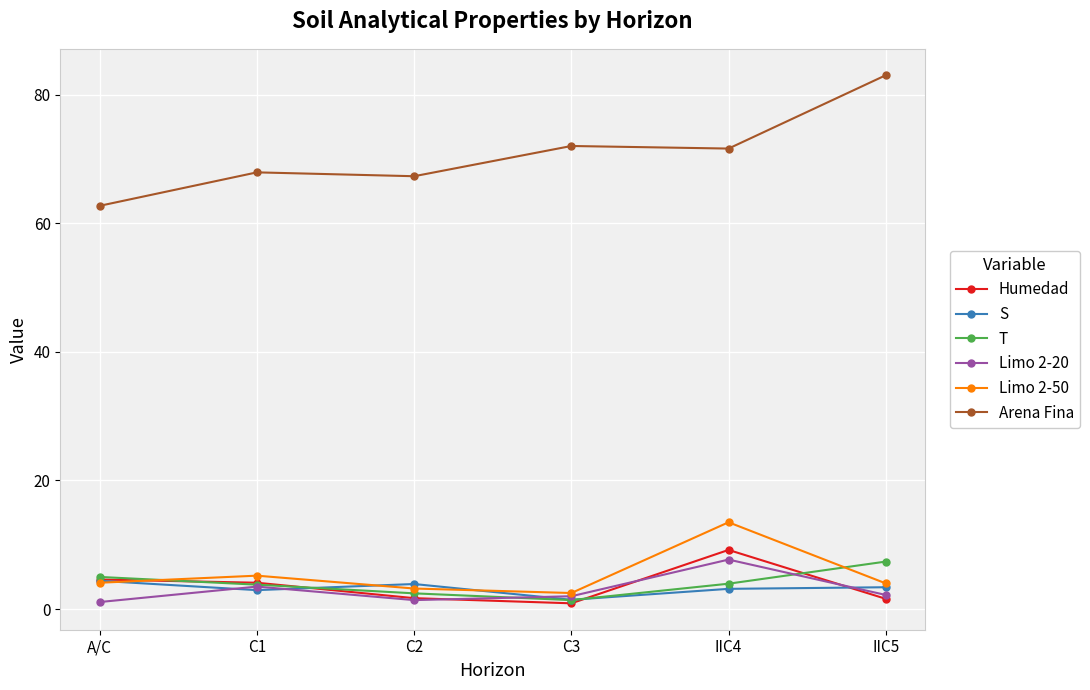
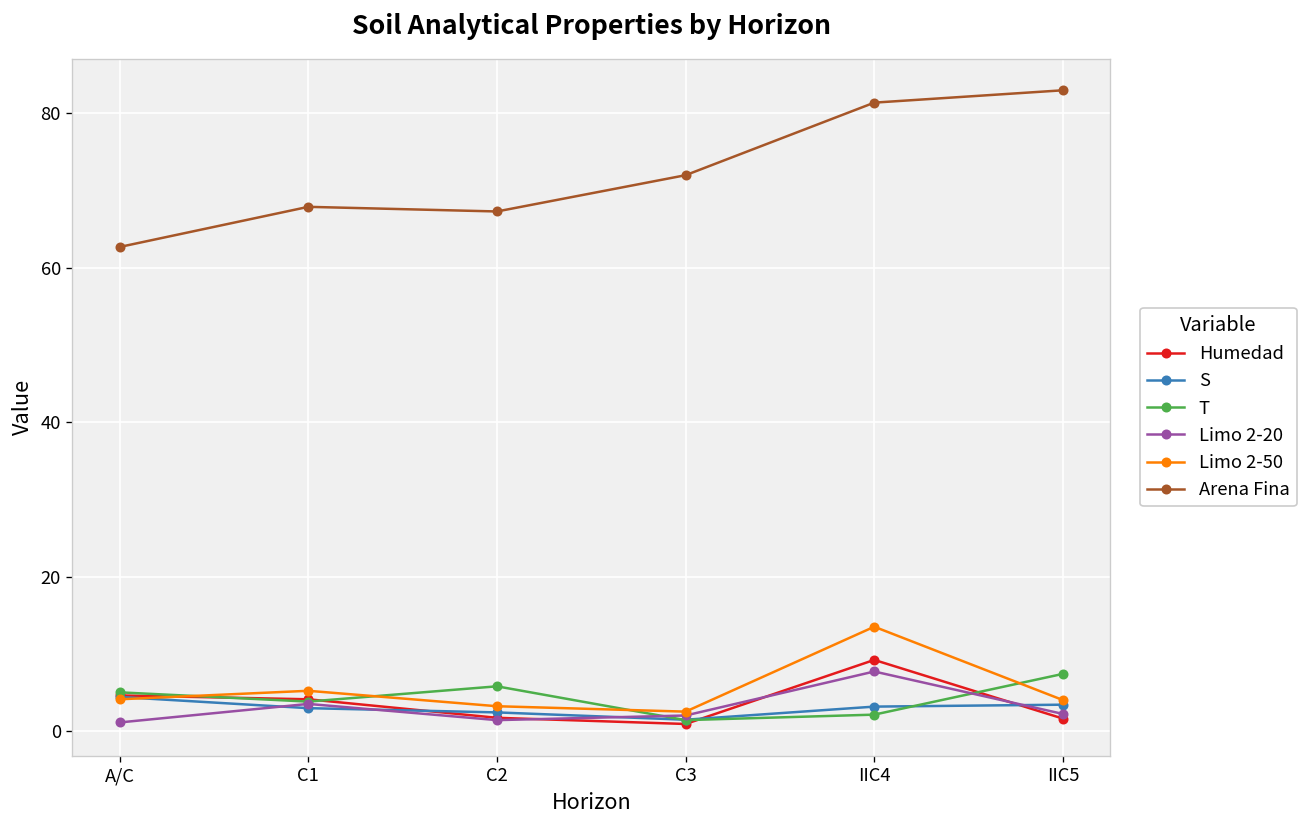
S, C2: 4 -> 2
T, C2: 2 -> 6
T, IIC4: 4 -> 2
Arena Fina, IIC4: 72 -> 81
